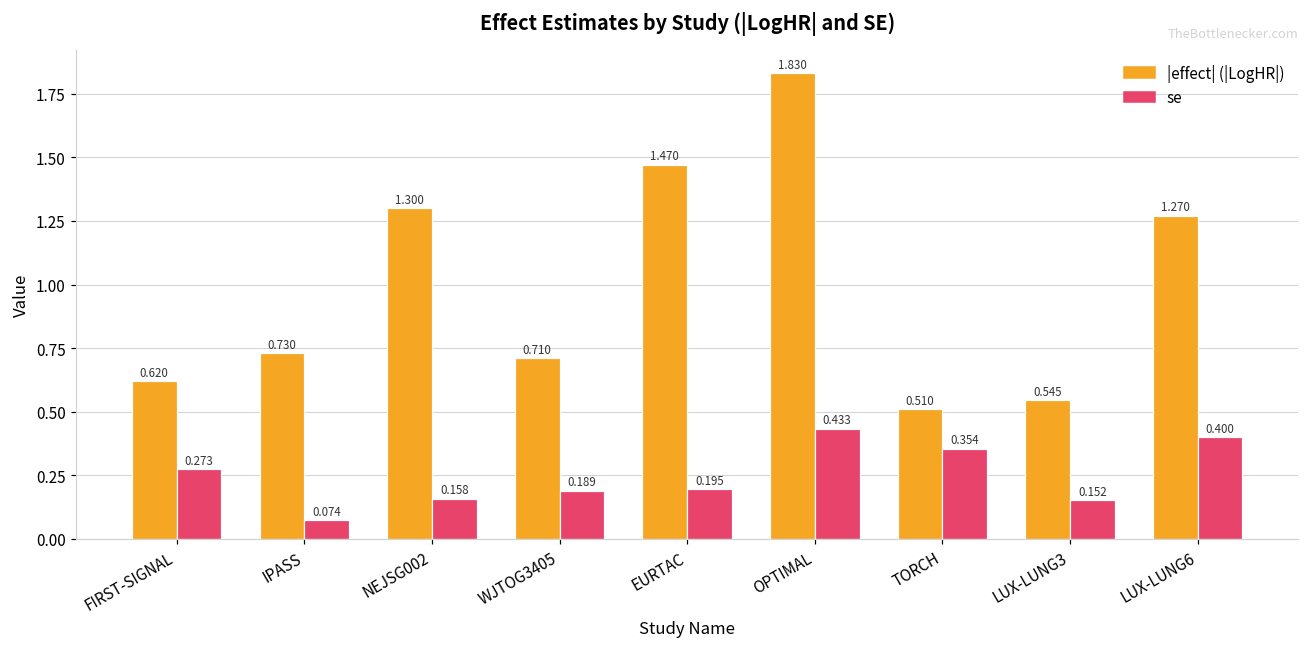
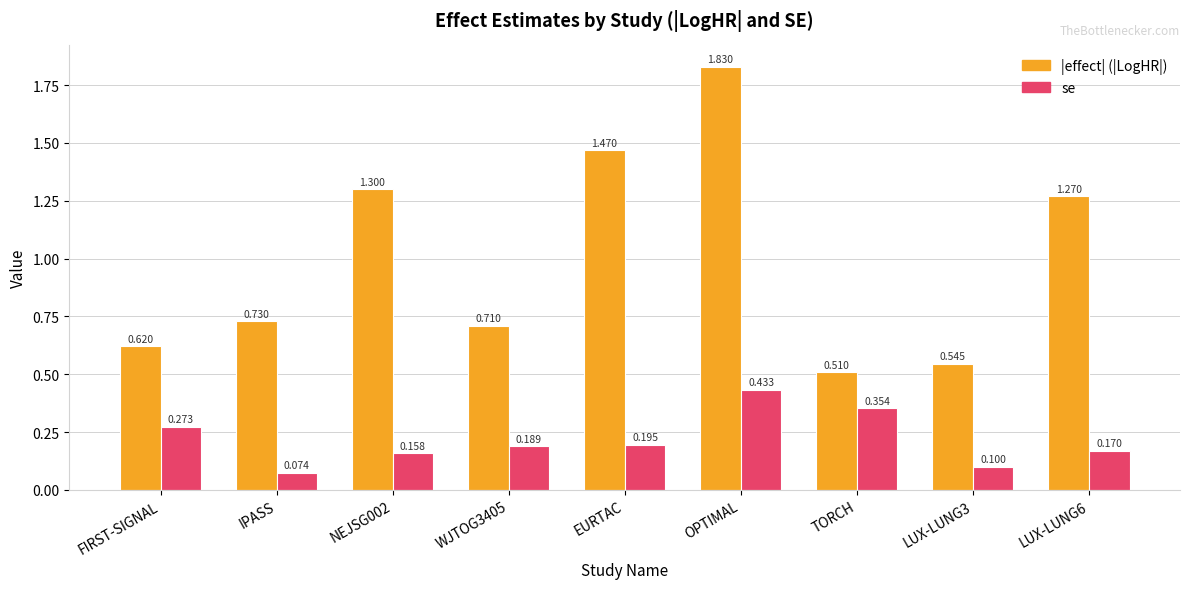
se, LUX-LUNG3: 0.152 -> 0.100
se, LUX-LUNG6: 0.400 -> 0.170
